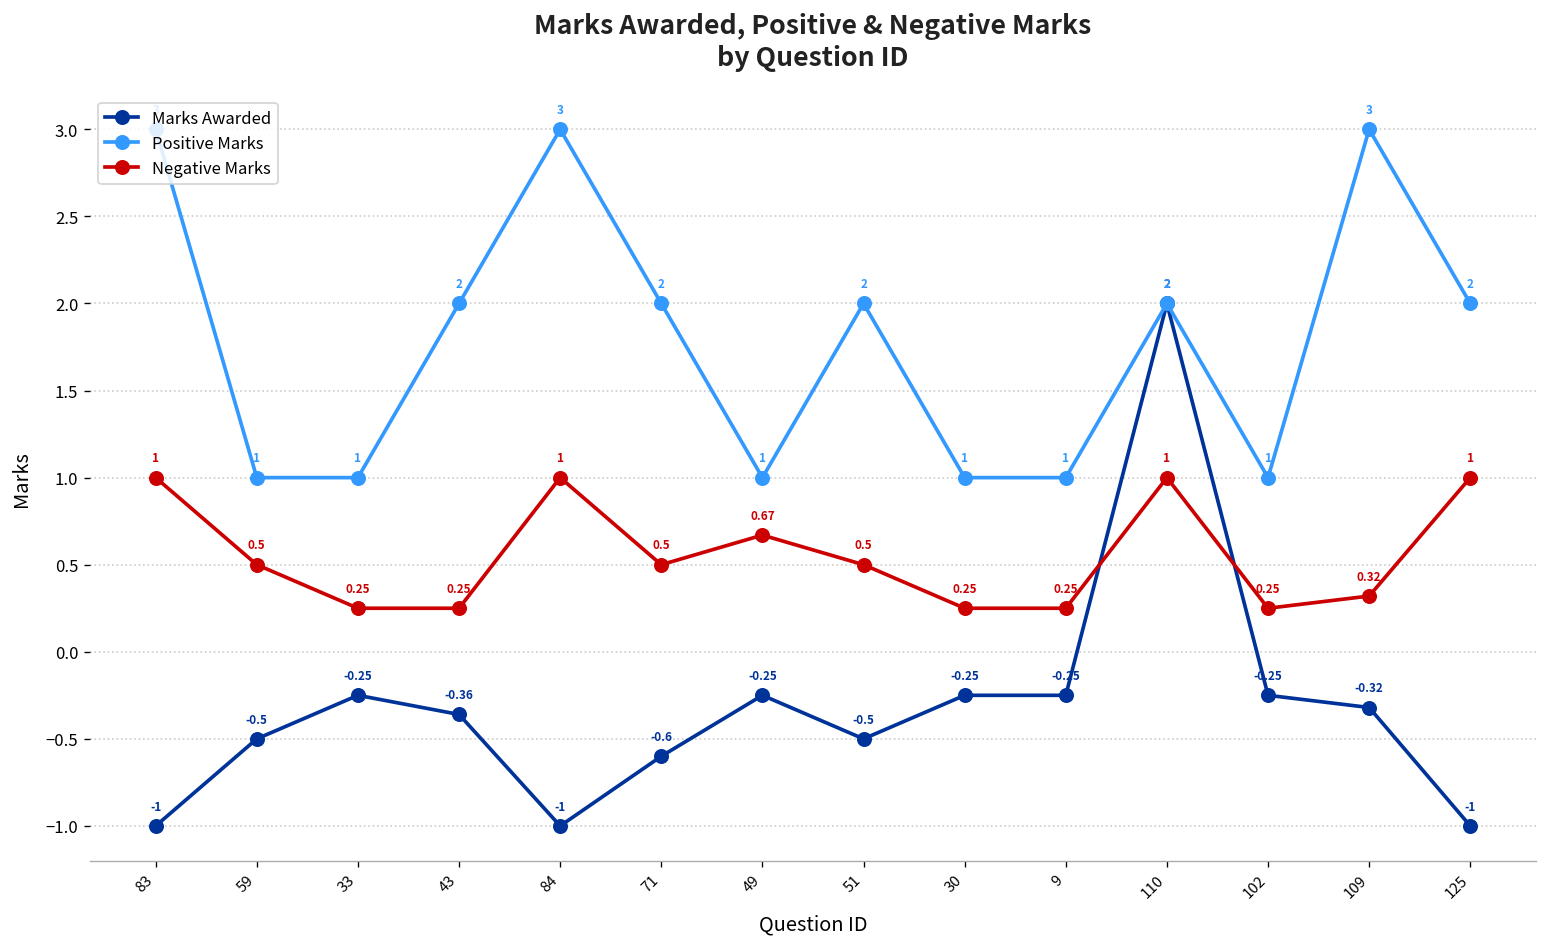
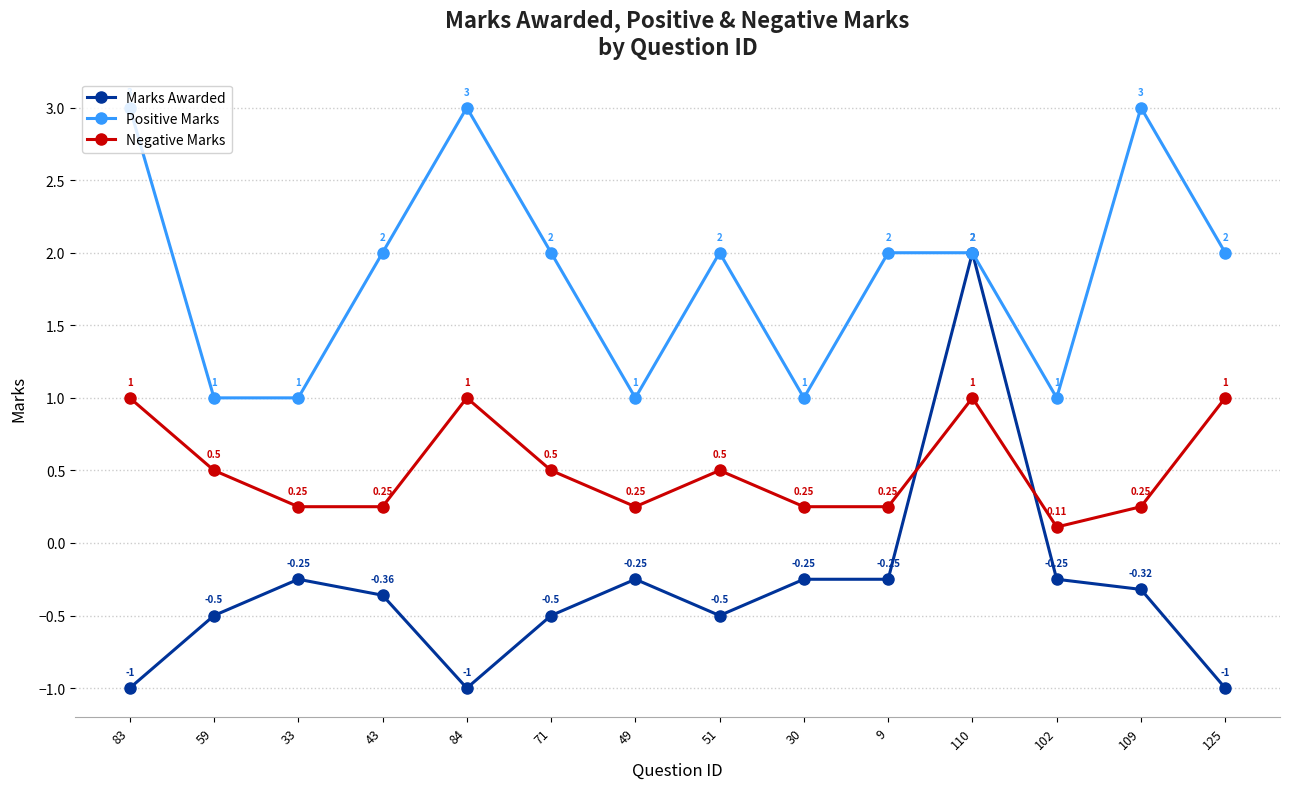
Marks Awarded, 71: -0.6 -> -0.5
Negative Marks, 49: 0.67 -> 0.25
Positive Marks, 9: 1 -> 2
Negative Marks, 102: 0.25 -> 0.11
Negative Marks, 109: 0.32 -> 0.25
